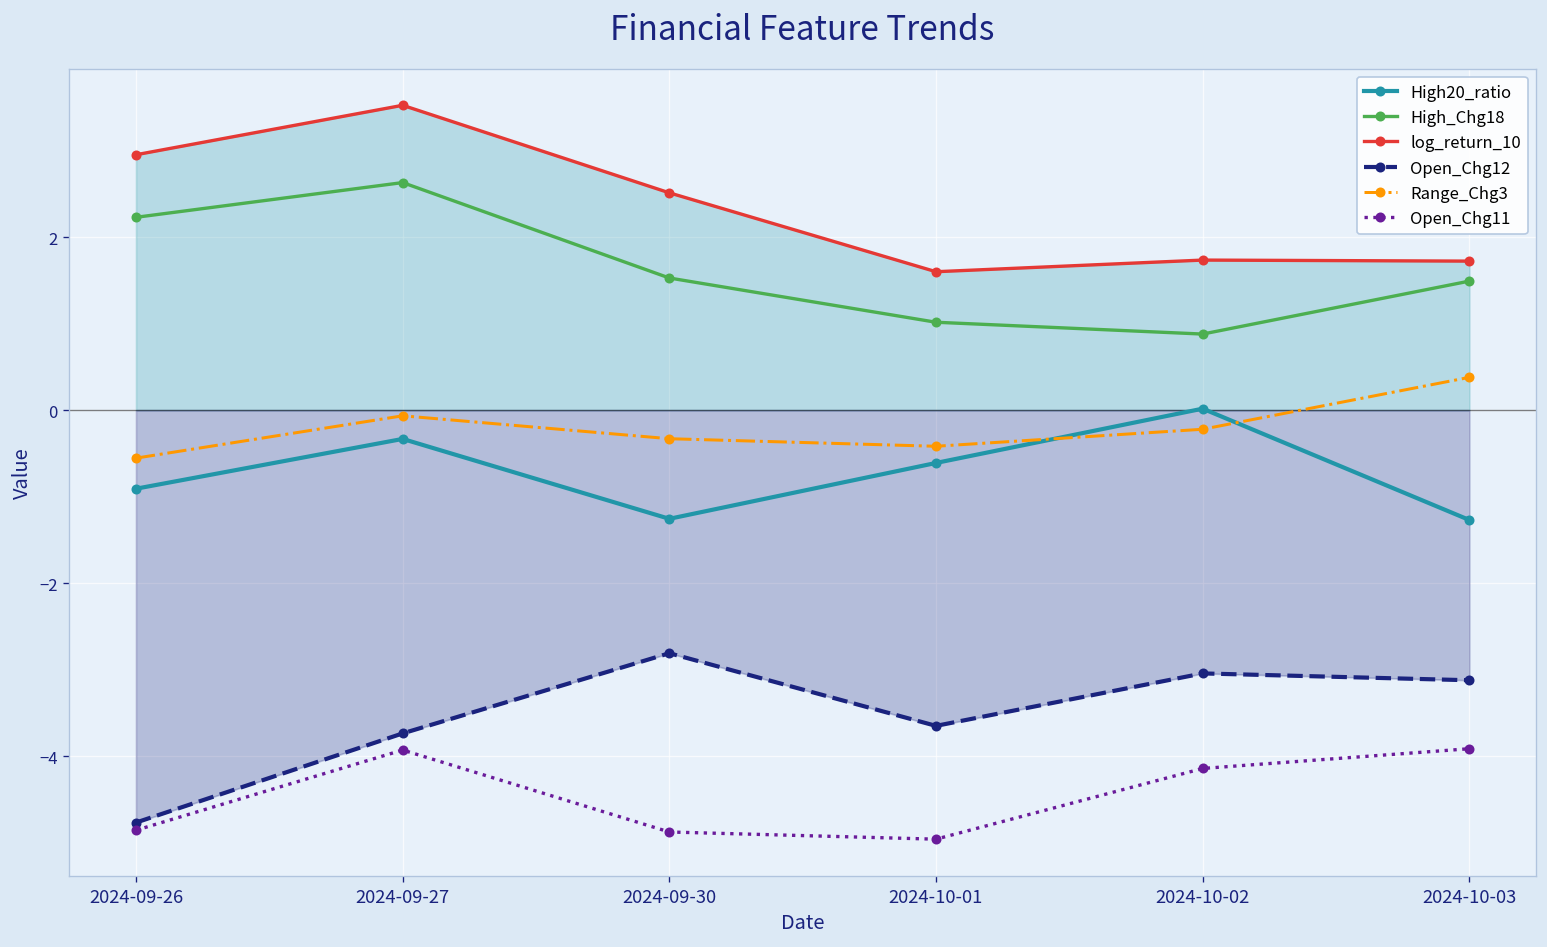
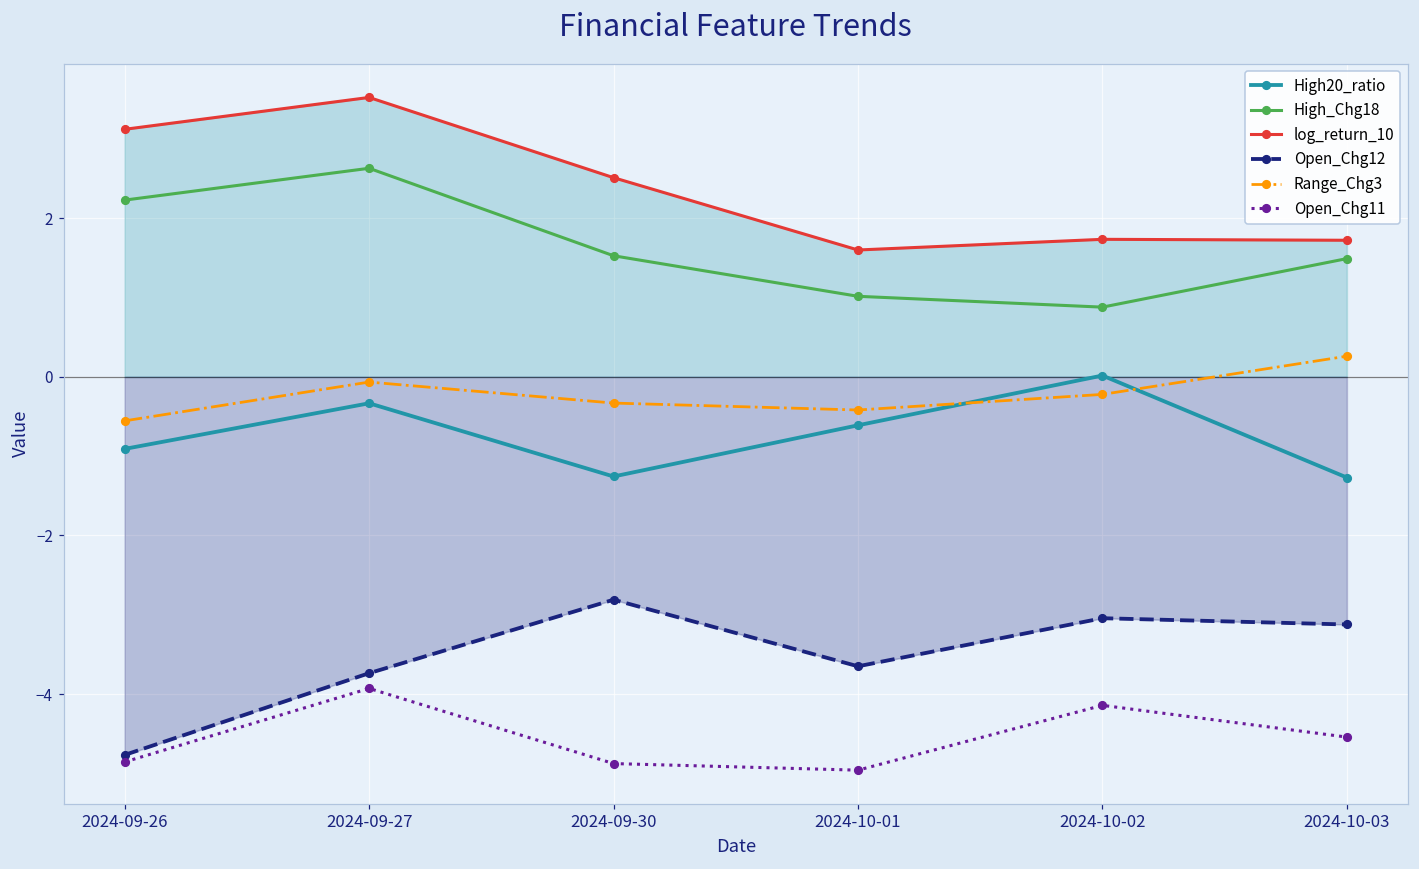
log_return_10, 2024-09-26: 3.0 -> 3.1
Range_Chg3, 2024-10-03: 0.4 -> 0.3
Open_Chg11, 2024-10-03: -3.9 -> -4.5
